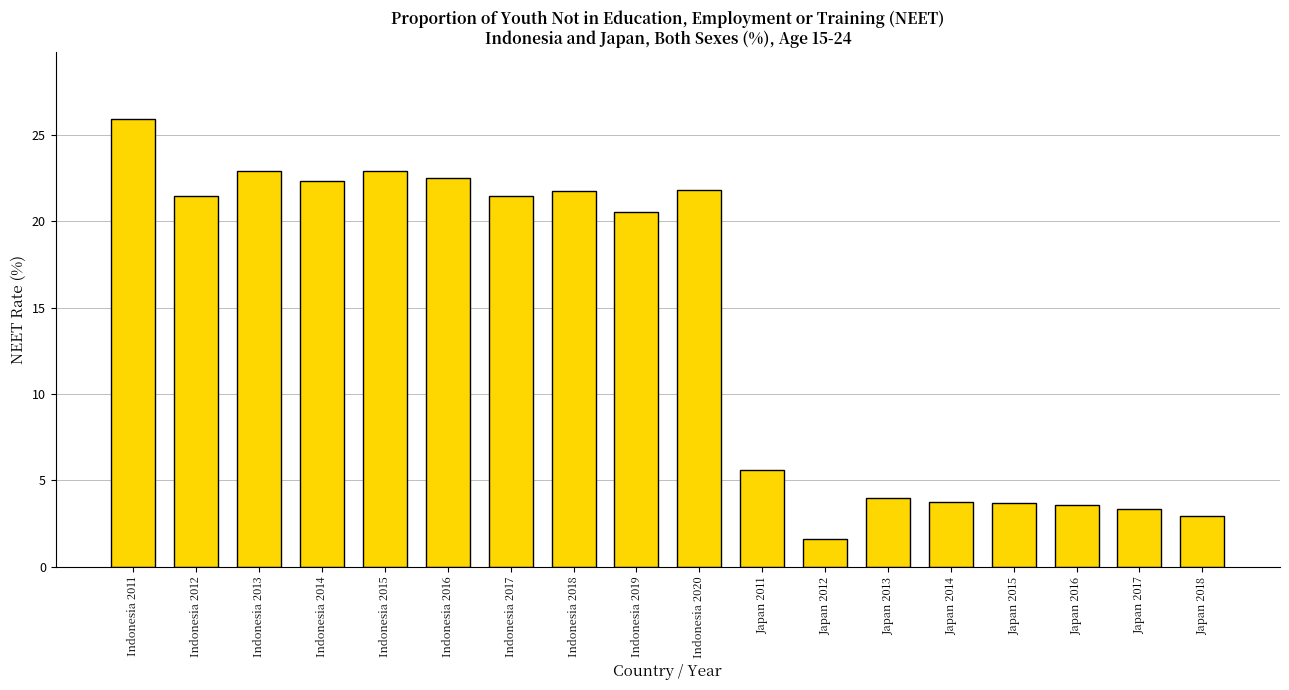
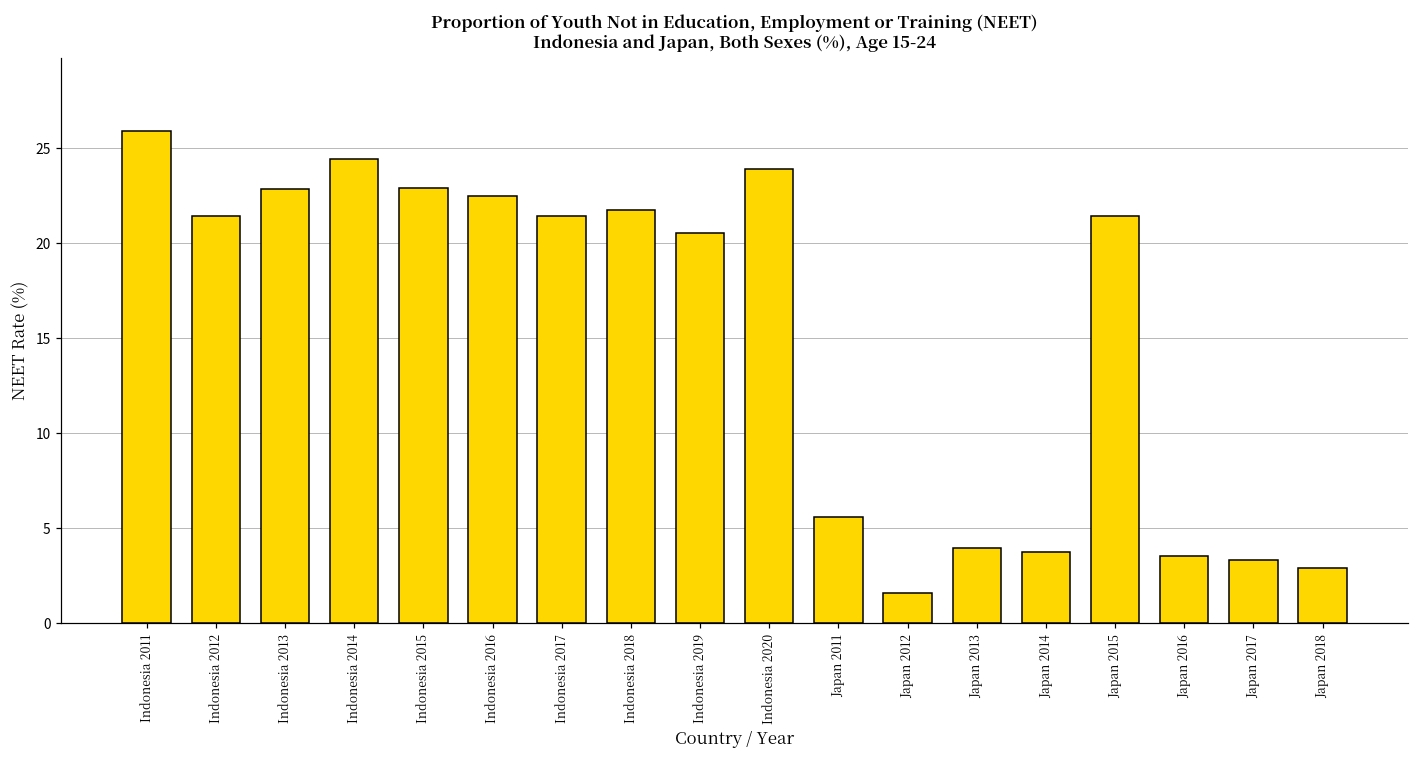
Indonesia 2014: 22.4 -> 24.5
Indonesia 2020: 21.8 -> 23.9
Japan 2015: 3.7 -> 21.5
